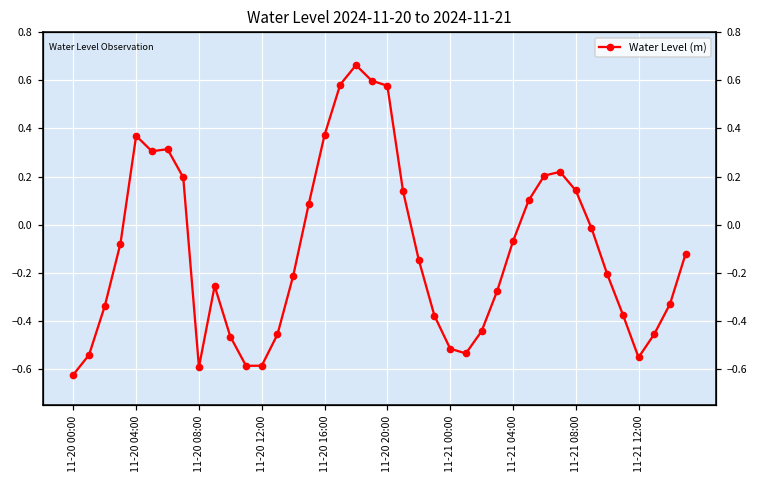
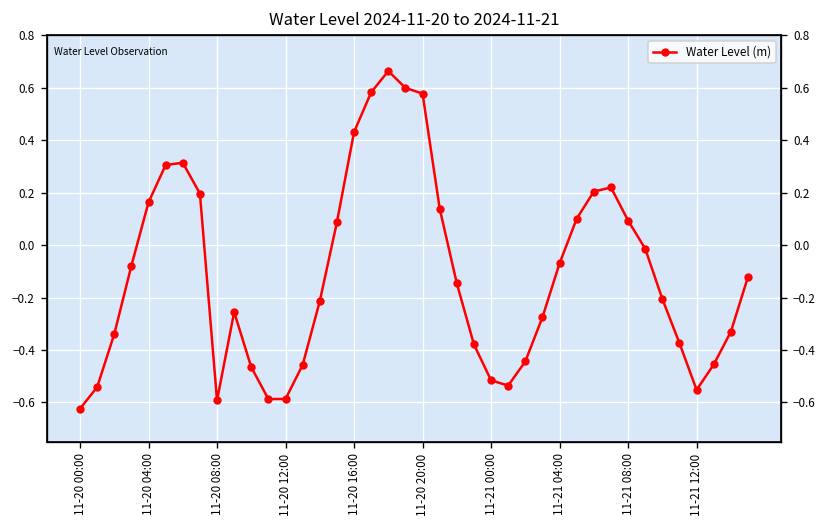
11-20 04:00: 0.37 -> 0.16
11-20 16:00: 0.37 -> 0.43
11-21 08:00: 0.14 -> 0.09
